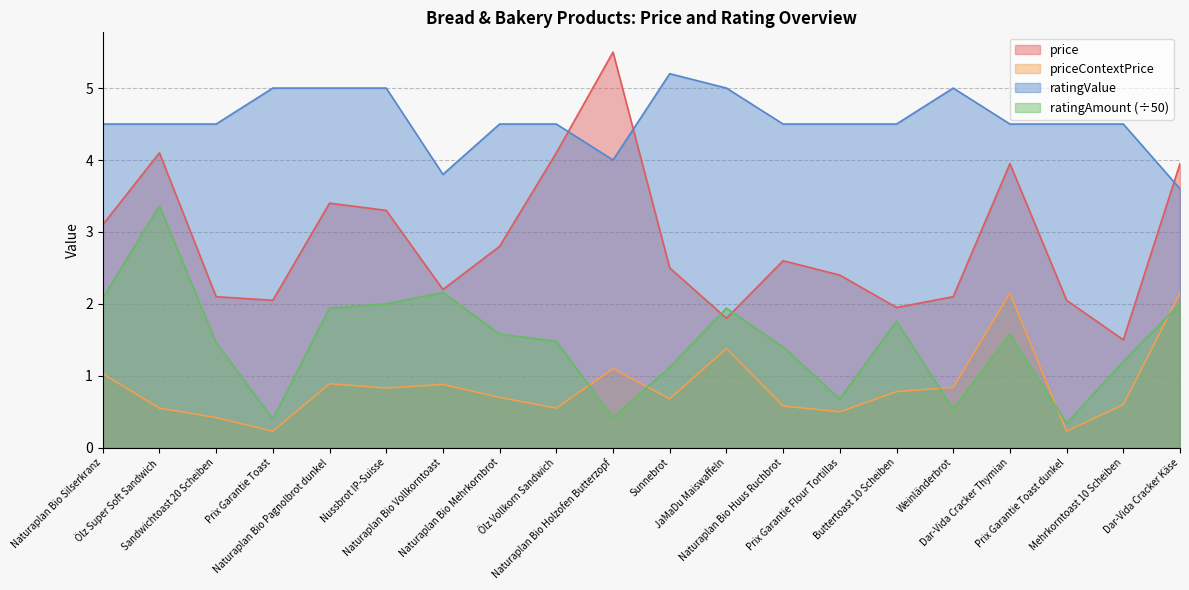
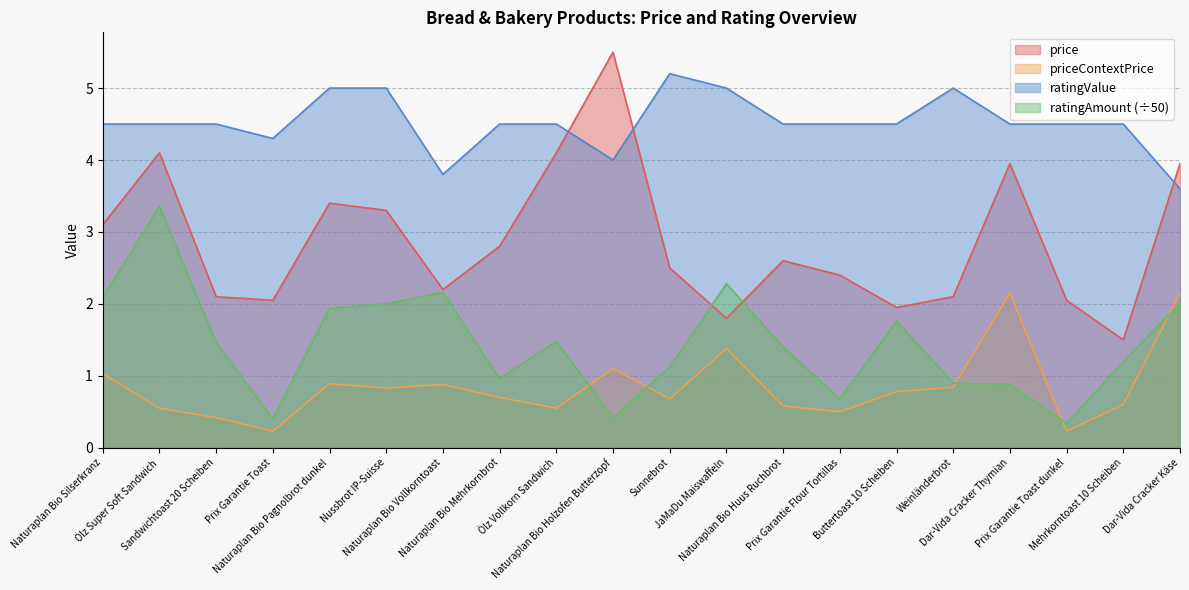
ratingValue, Prix Garantie Toast: 5.0 -> 4.3
ratingAmount (÷50), Naturaplan Bio Mehrkornbrot: 1.6 -> 1.0
ratingAmount (÷50), JaMaDu Maiswaffeln: 1.9 -> 2.3
ratingAmount (÷50), Weinländerbrot: 0.5 -> 0.9
ratingAmount (÷50), Dar-Vida Cracker Thymian: 1.6 -> 0.9
